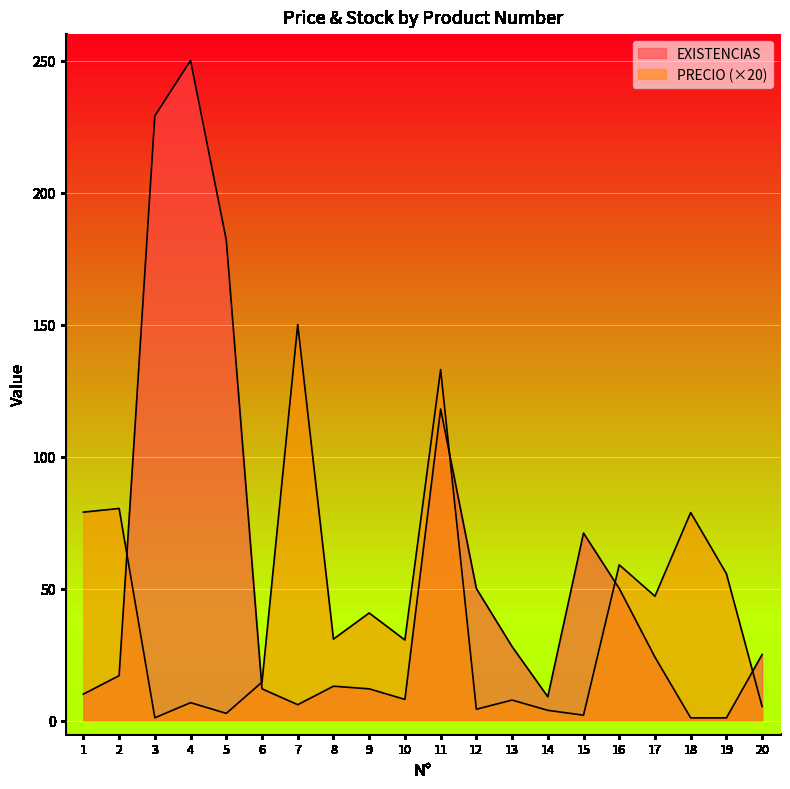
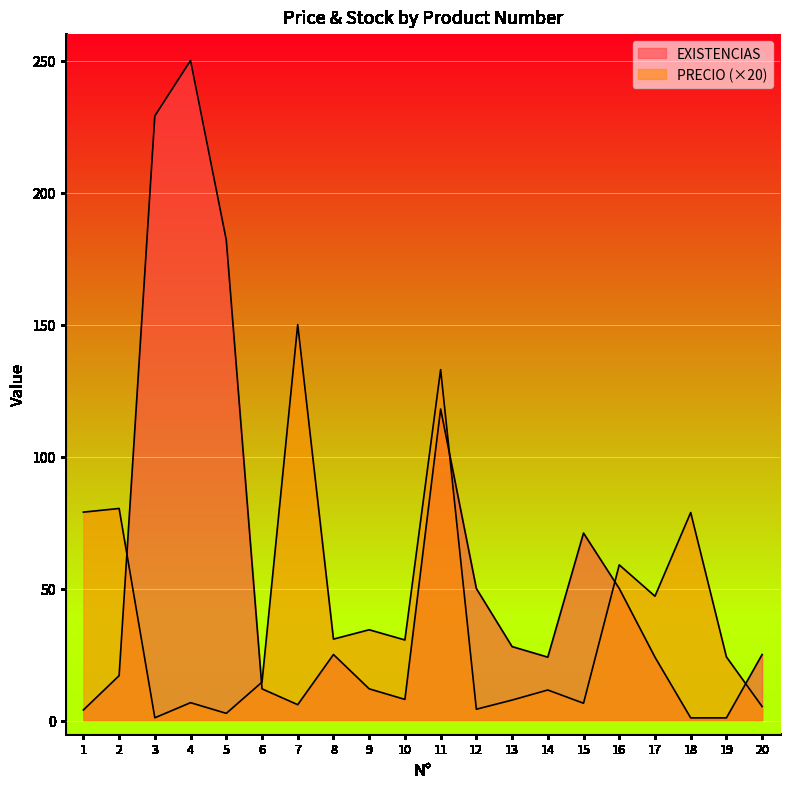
EXISTENCIAS, 1: 10 -> 4
EXISTENCIAS, 8: 13 -> 25
PRECIO (×20), 9: 41 -> 34
EXISTENCIAS, 14: 9 -> 24
PRECIO (×20), 14: 4 -> 12
PRECIO (×20), 15: 2 -> 7
PRECIO (×20), 19: 56 -> 24
